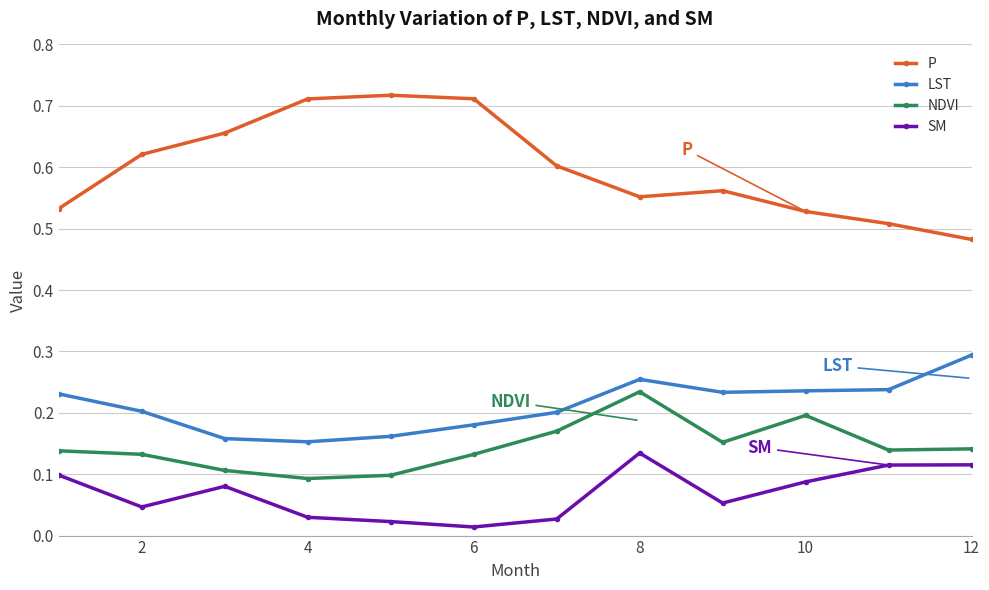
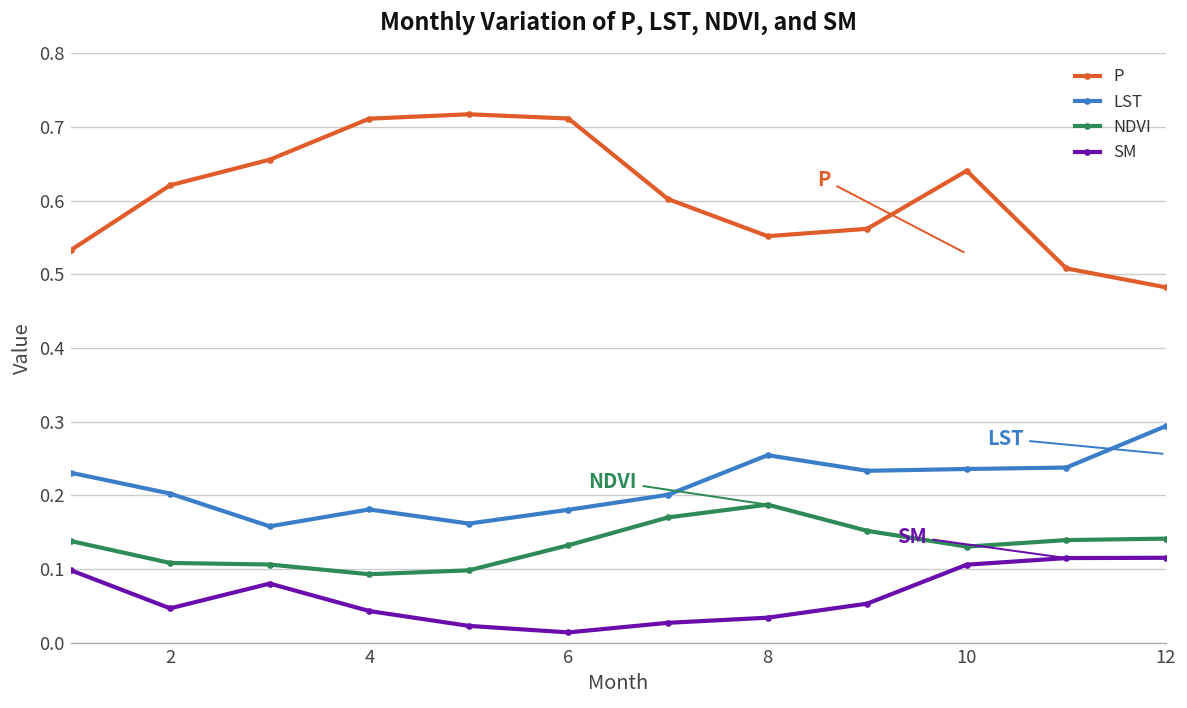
NDVI, 2: 0.13 -> 0.11
LST, 4: 0.15 -> 0.18
SM, 4: 0.03 -> 0.04
NDVI, 8: 0.23 -> 0.19
SM, 8: 0.13 -> 0.03
P, 10: 0.53 -> 0.64
NDVI, 10: 0.20 -> 0.13
SM, 10: 0.09 -> 0.11
